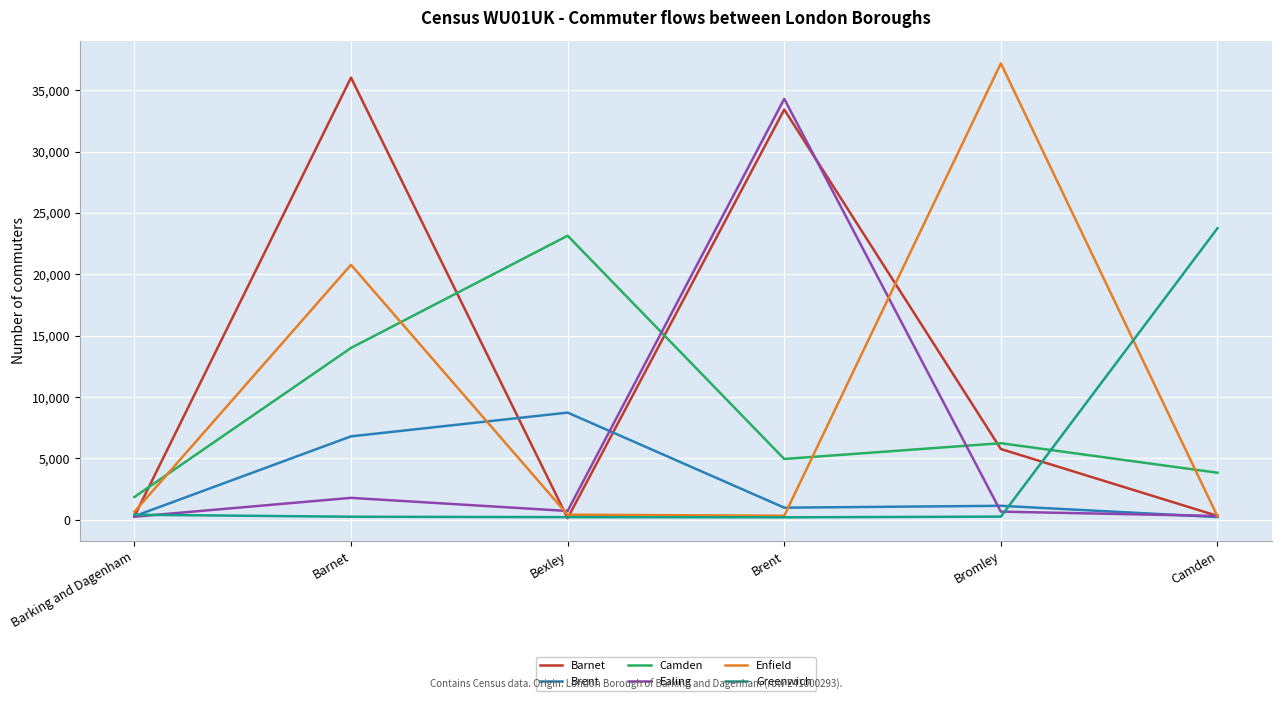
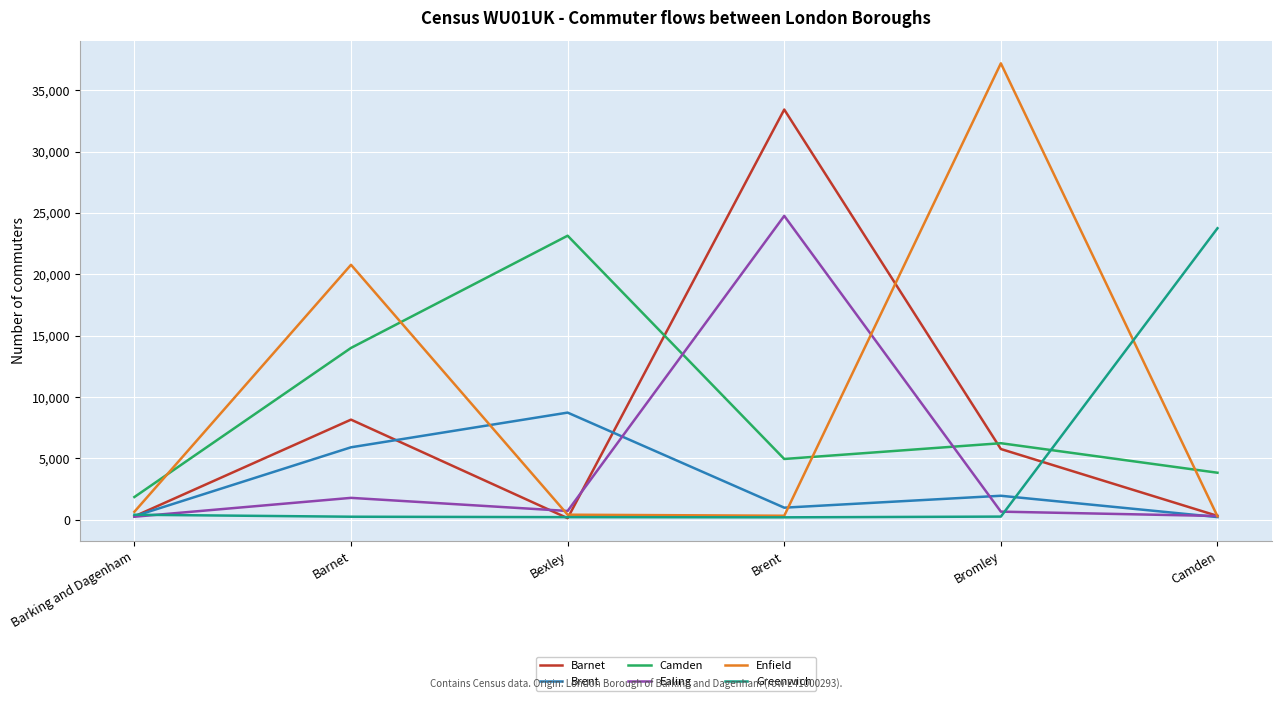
Barnet, Barnet: 36,000 -> 8,200
Brent, Barnet: 6,800 -> 5,900
Ealing, Brent: 34,300 -> 24,800
Brent, Bromley: 1,100 -> 2,000
